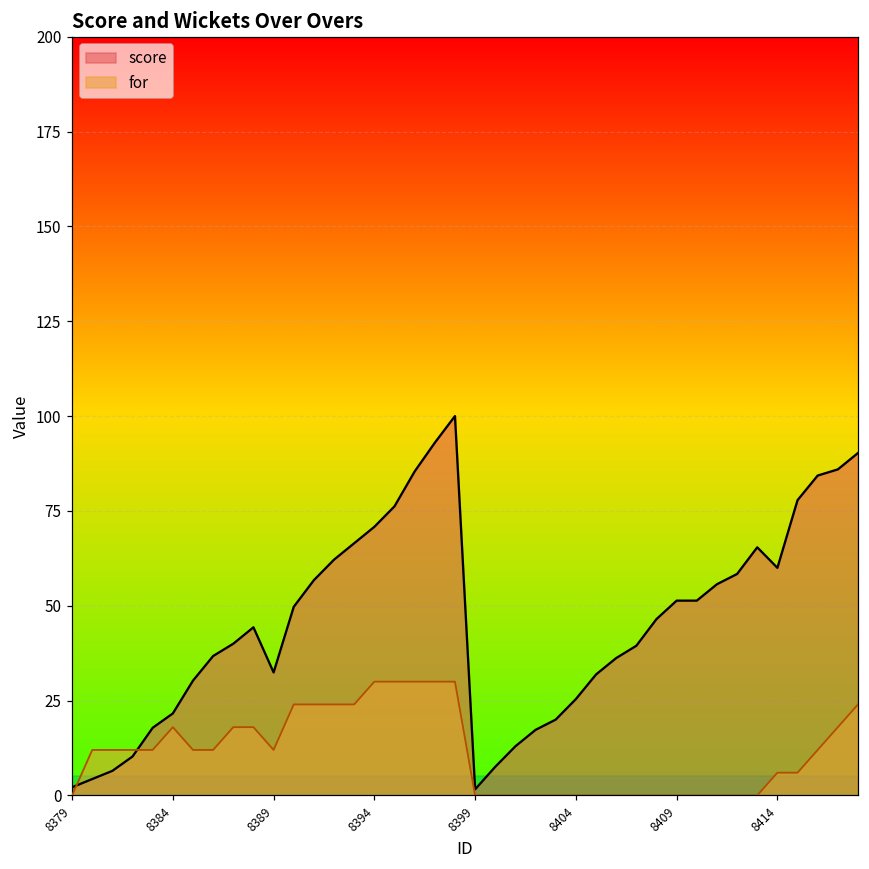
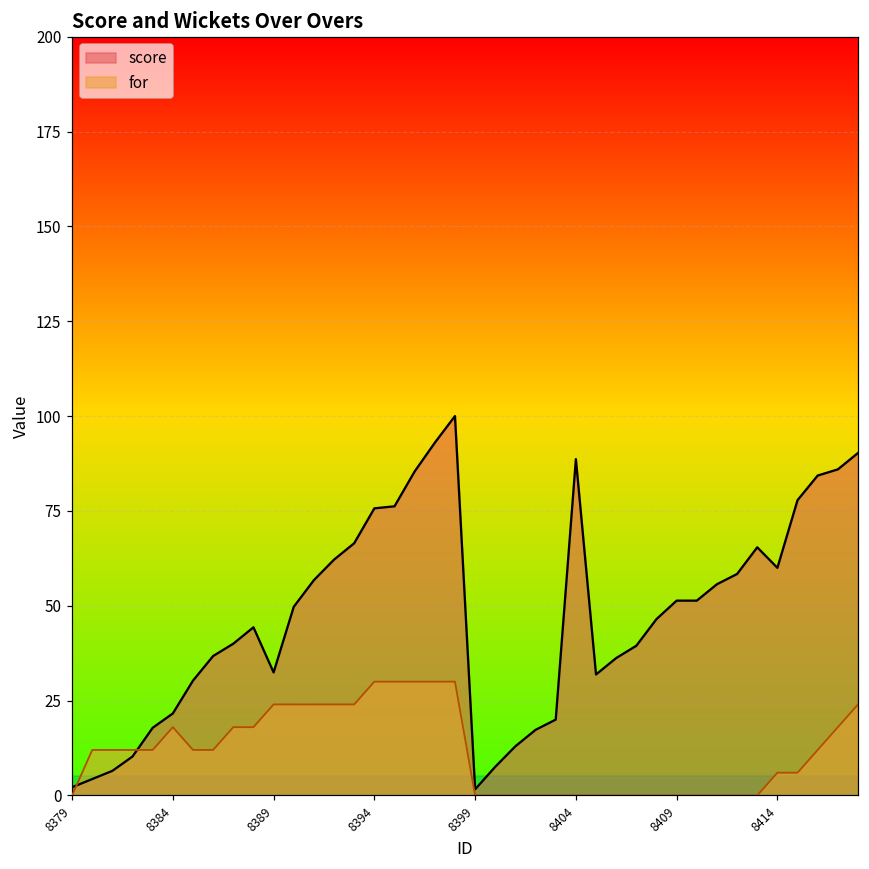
for, 8389: 12 -> 24
score, 8394: 71 -> 76
score, 8404: 25 -> 89
